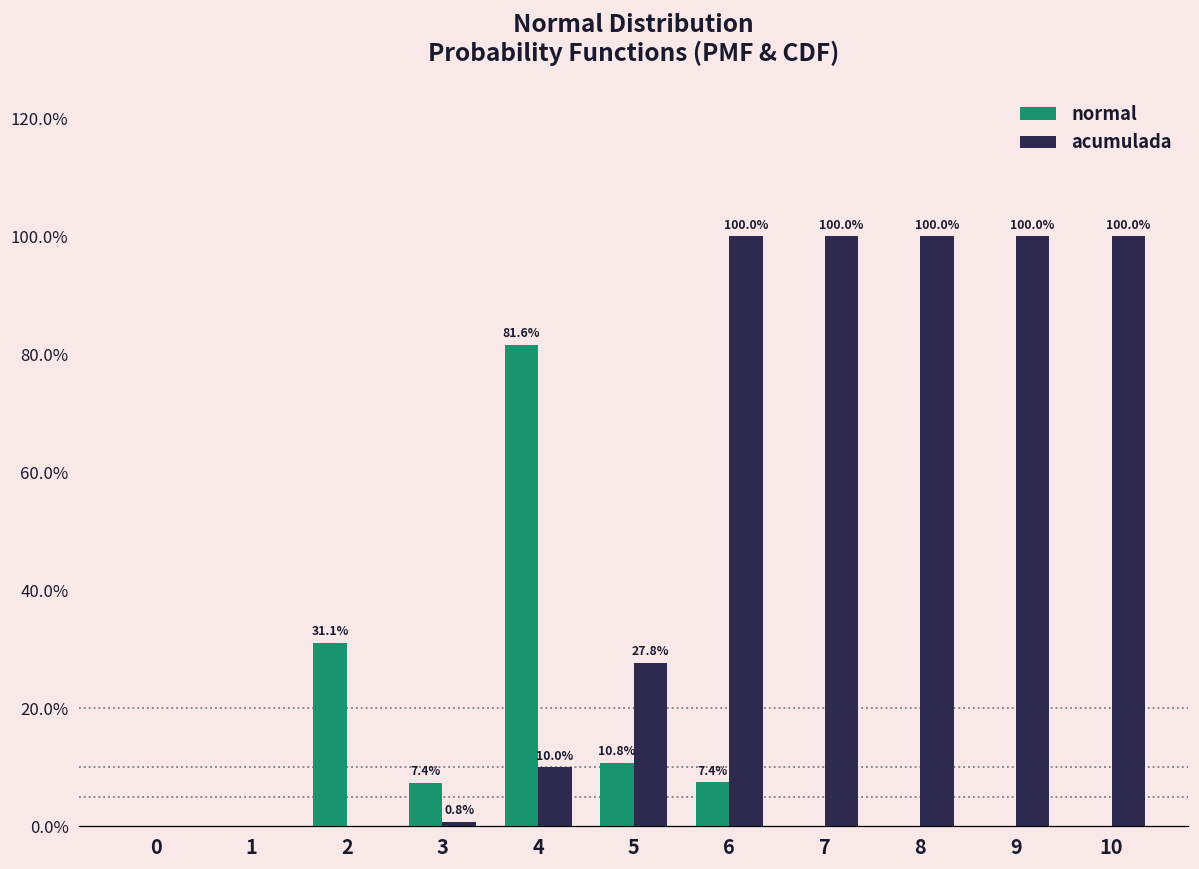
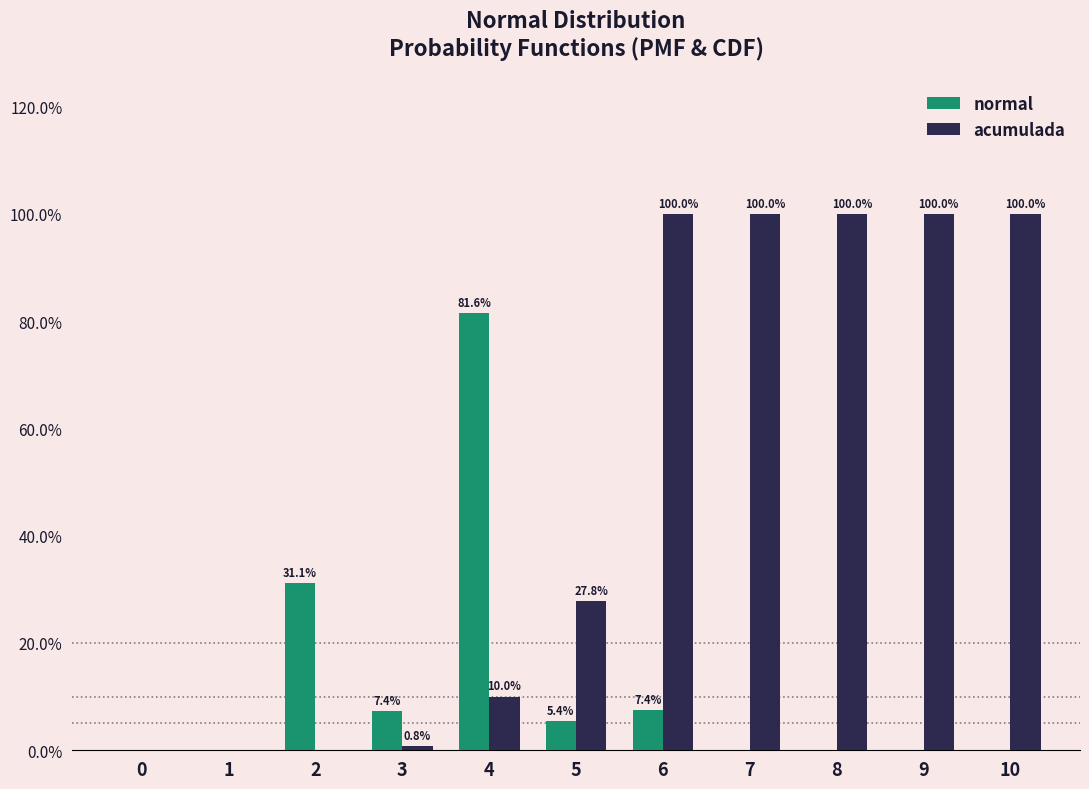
normal, 5: 10.8% -> 5.4%
